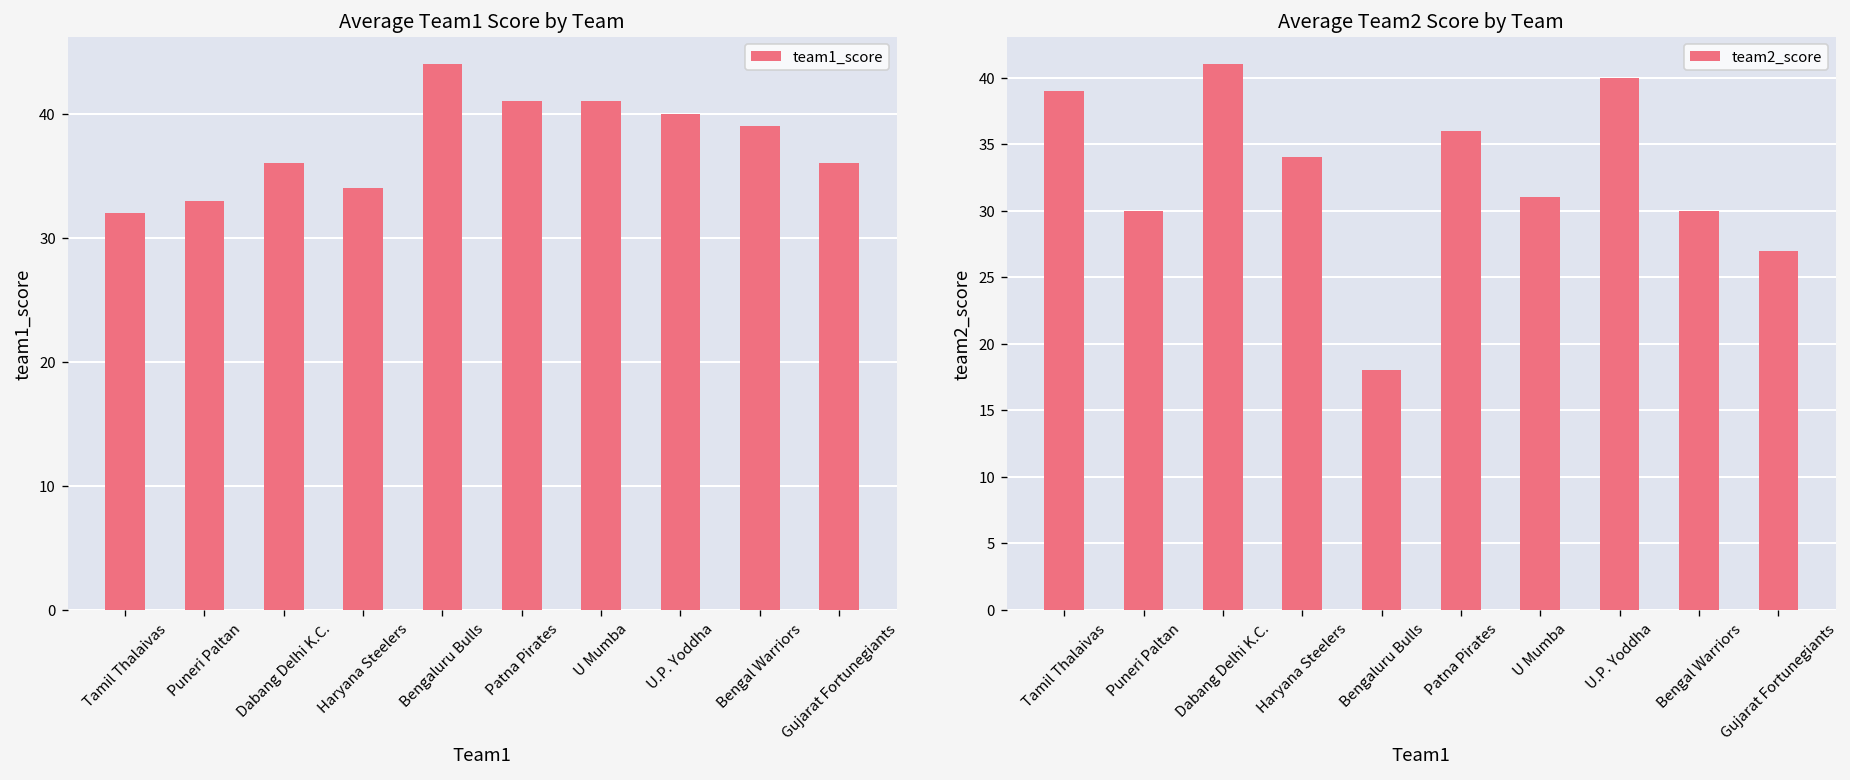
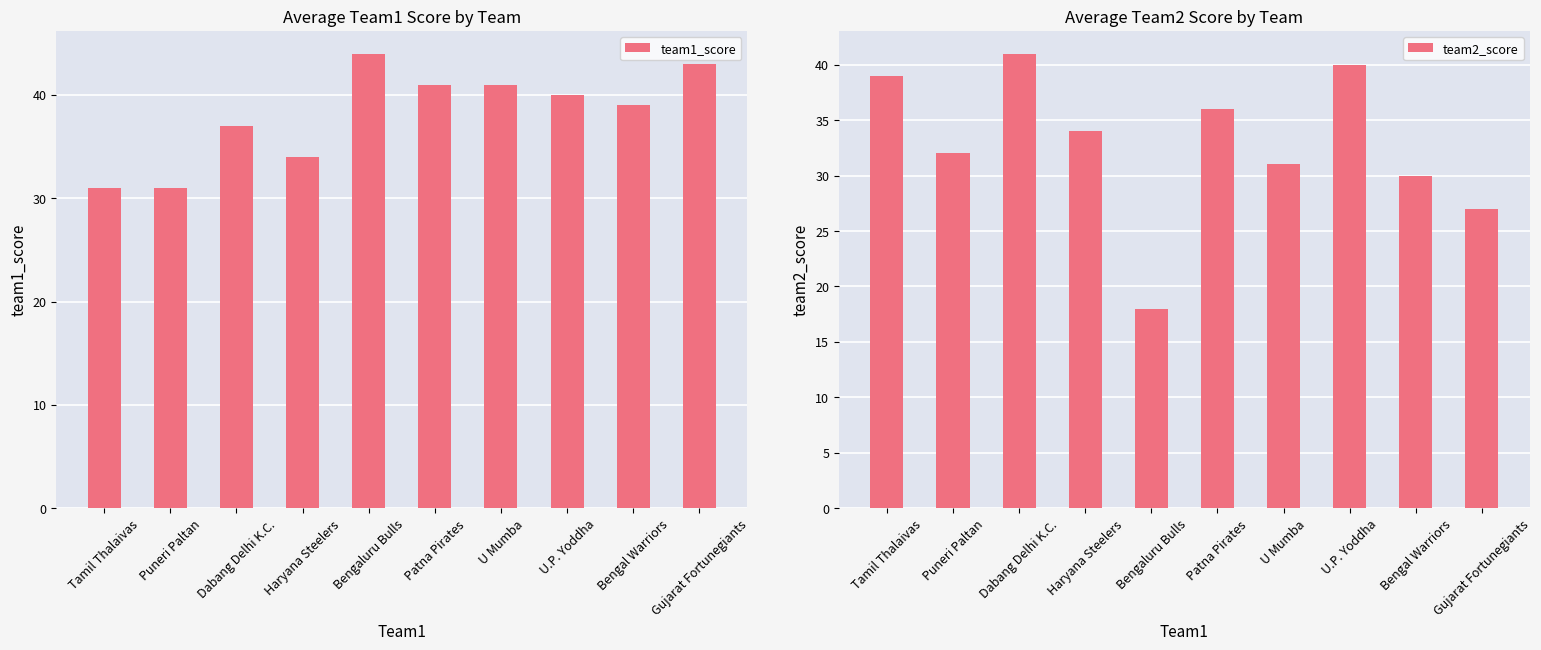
Average Team1 Score by Team, Tamil Thalaivas: 32 -> 31
Average Team1 Score by Team, Puneri Paltan: 33 -> 31
Average Team1 Score by Team, Dabang Delhi K.C.: 36 -> 37
Average Team1 Score by Team, Gujarat Fortunegiants: 36 -> 43
Average Team2 Score by Team, Puneri Paltan: 30 -> 32
